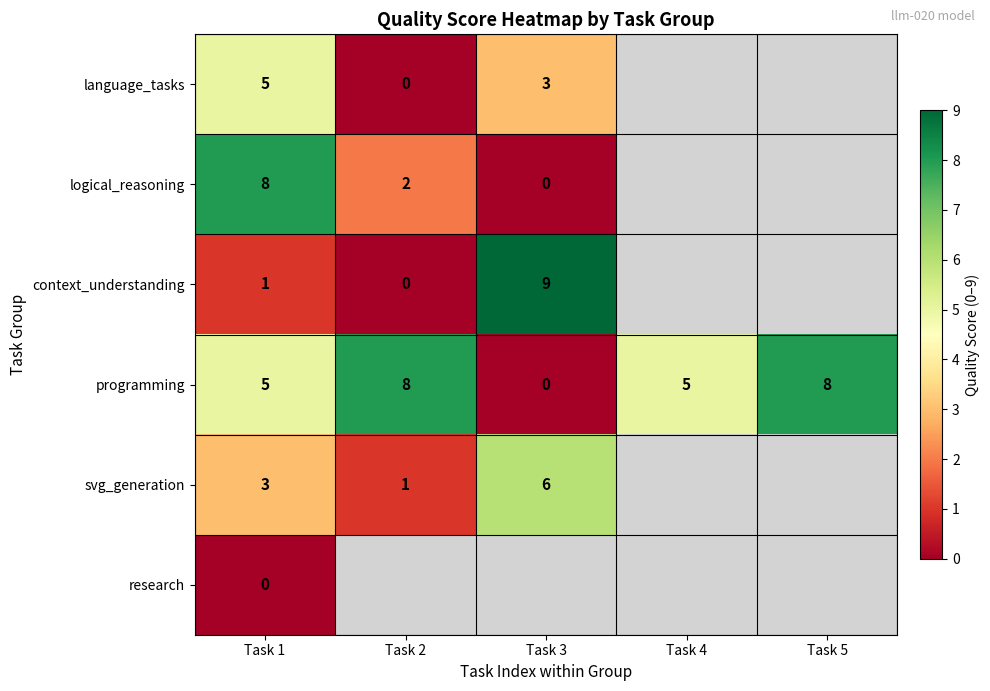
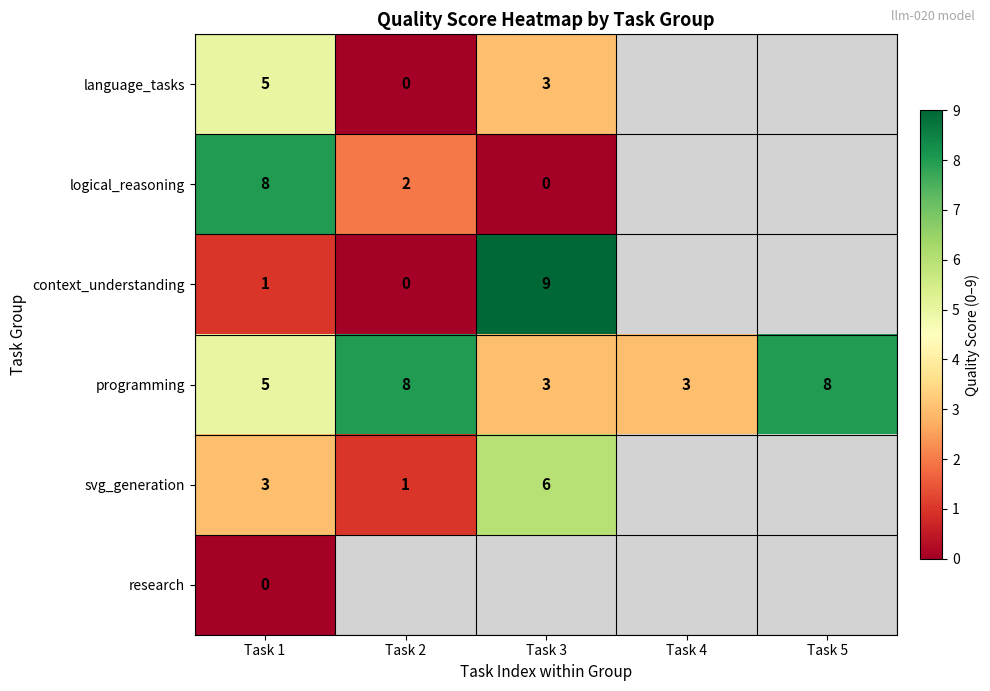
programming, Task 3: 0 -> 3
programming, Task 4: 5 -> 3
